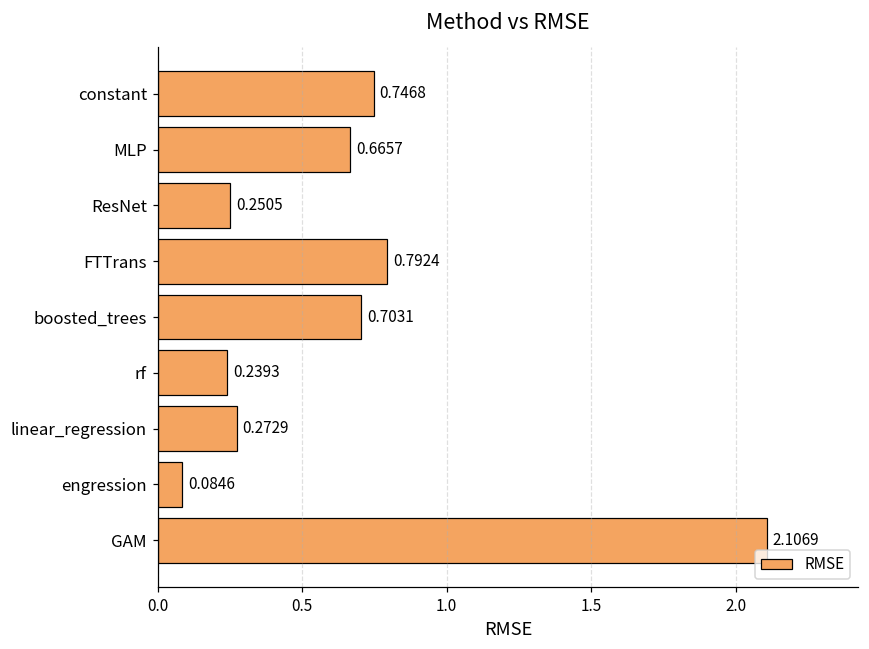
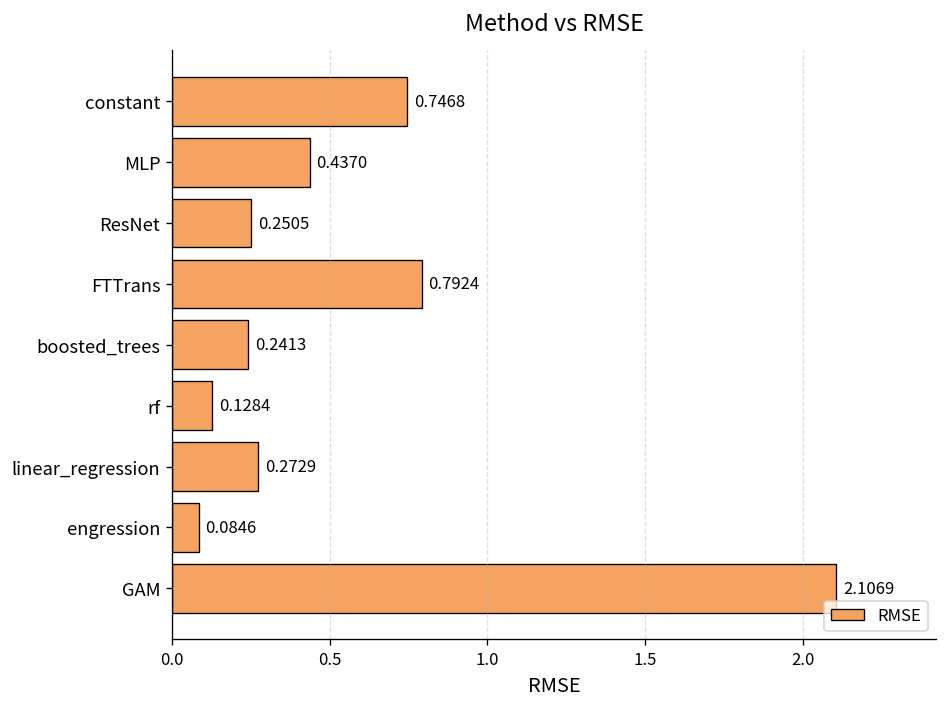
MLP: 0.6657 -> 0.4370
boosted_trees: 0.7031 -> 0.2413
rf: 0.2393 -> 0.1284
